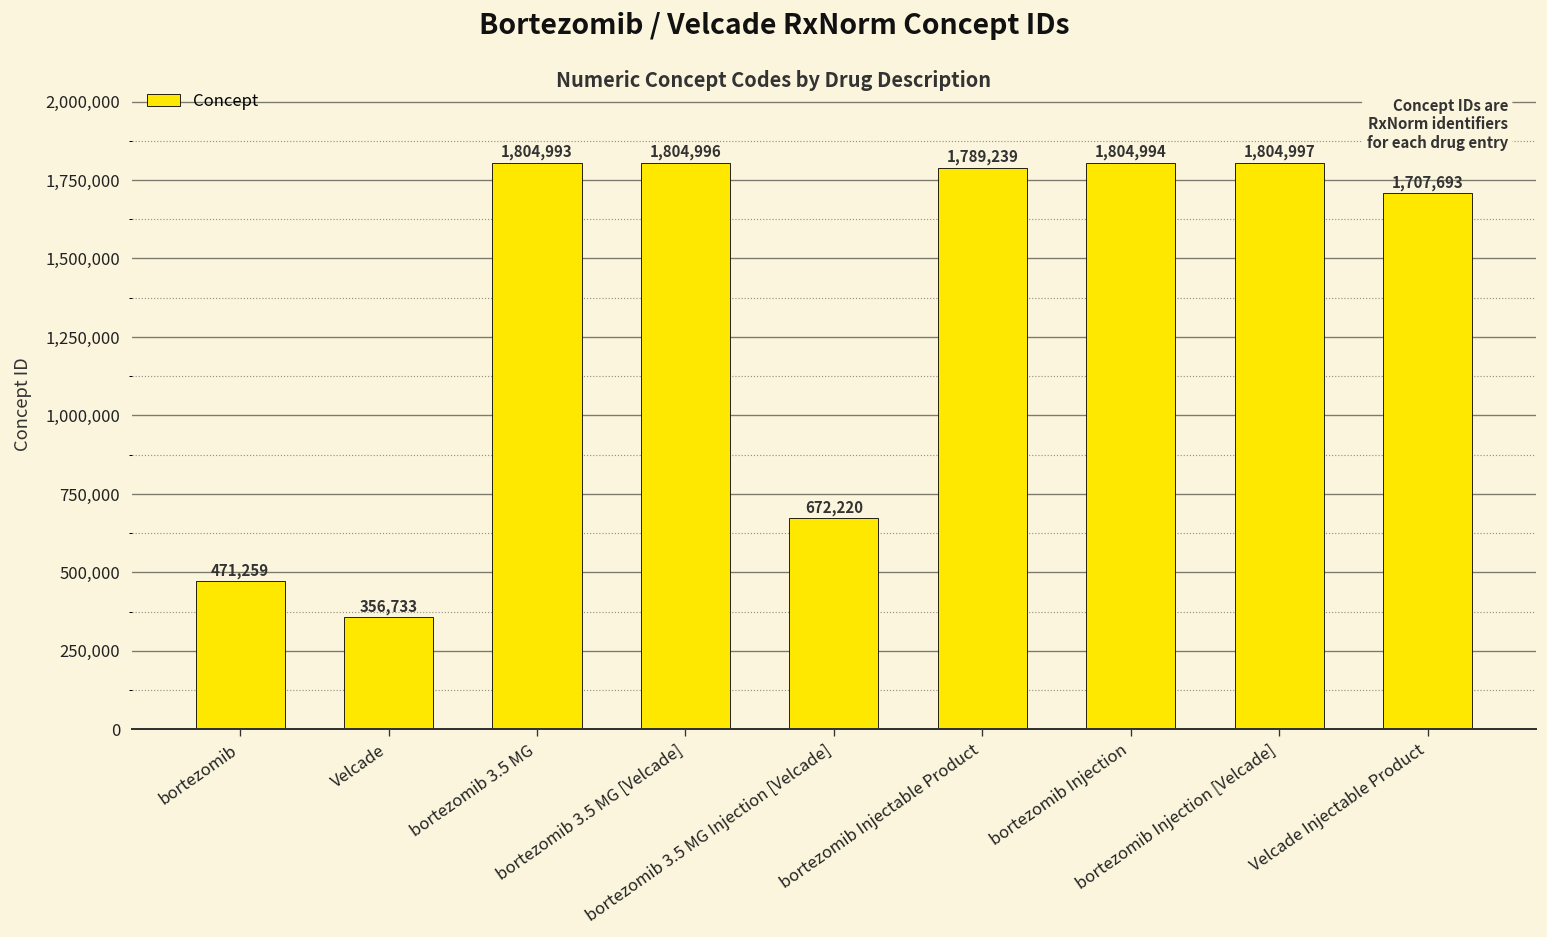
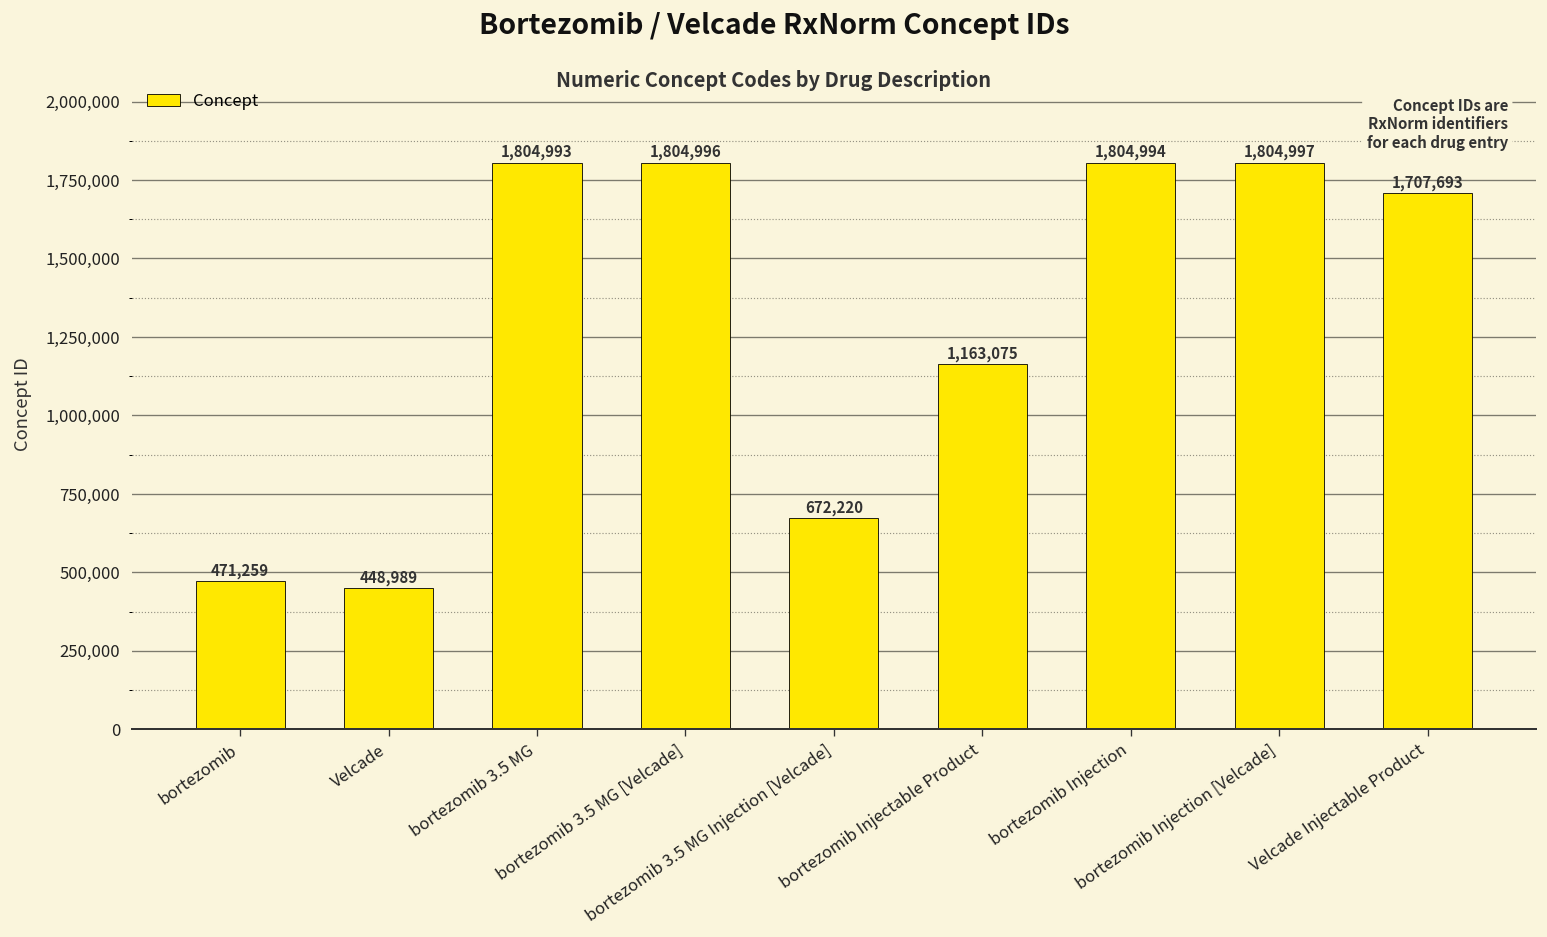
Velcade: 356,733 -> 448,989
bortezomib Injectable Product: 1,789,239 -> 1,163,075
